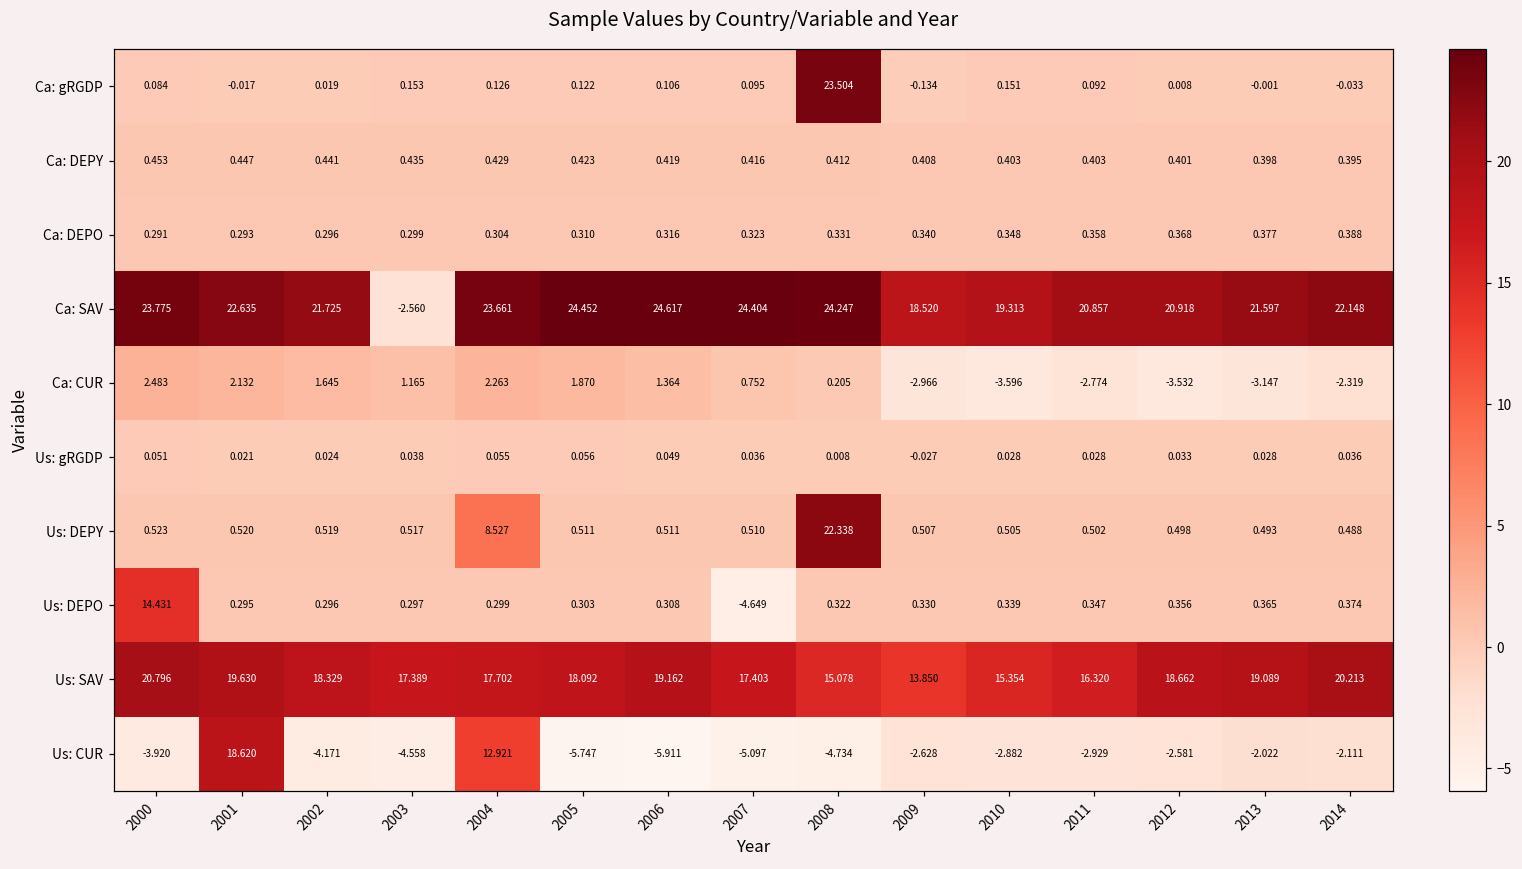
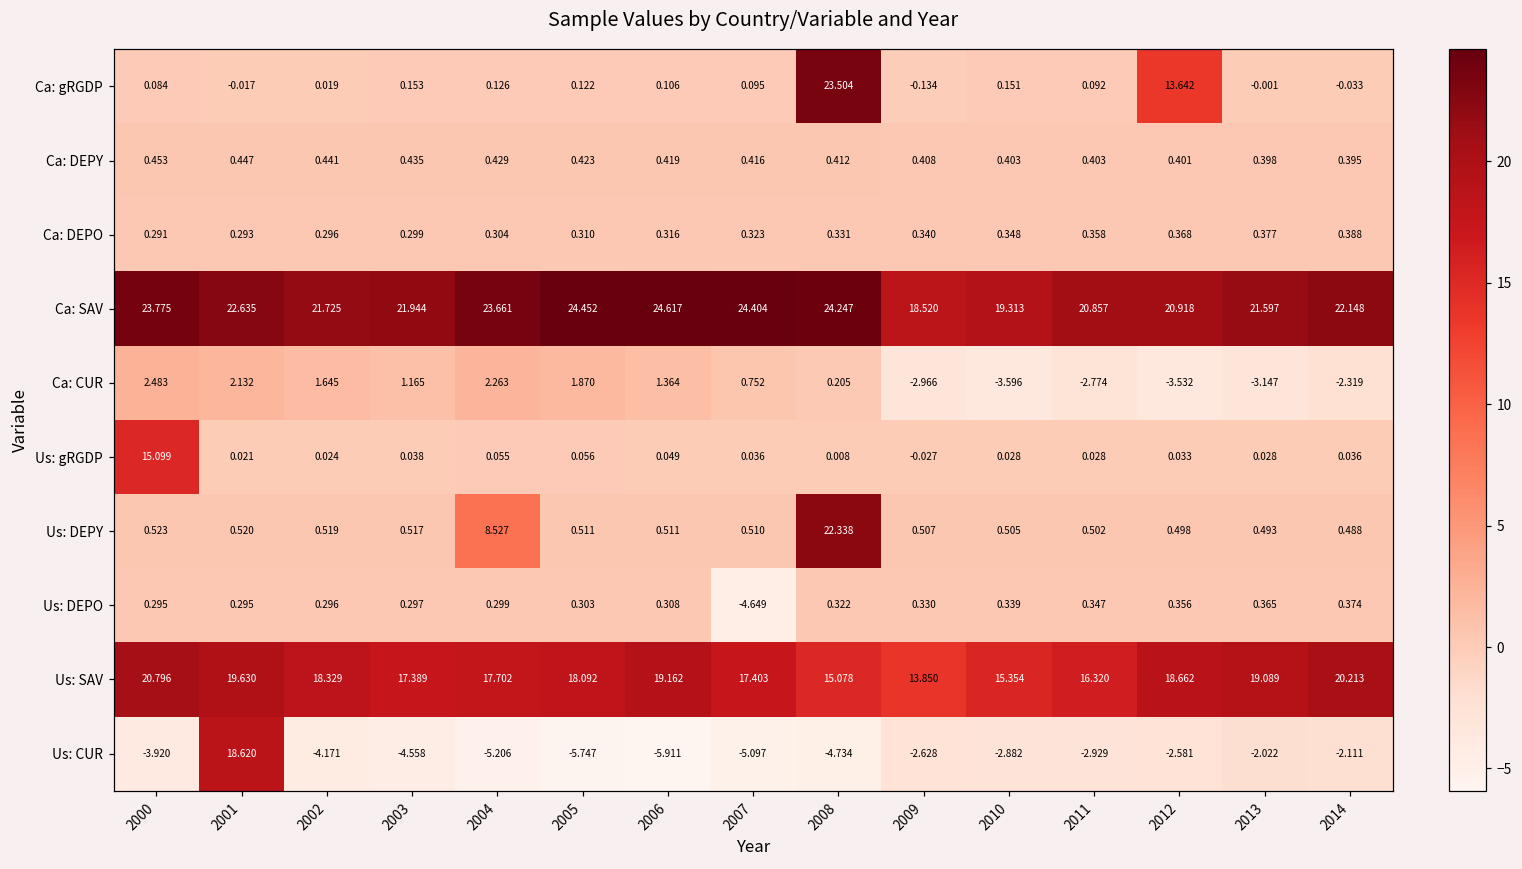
Ca: gRGDP, 2012: 0.008 -> 13.642
Ca: SAV, 2003: -2.560 -> 21.944
Us: gRGDP, 2000: 0.051 -> 15.099
Us: DEPO, 2000: 14.431 -> 0.295
Us: CUR, 2004: 12.921 -> -5.206
